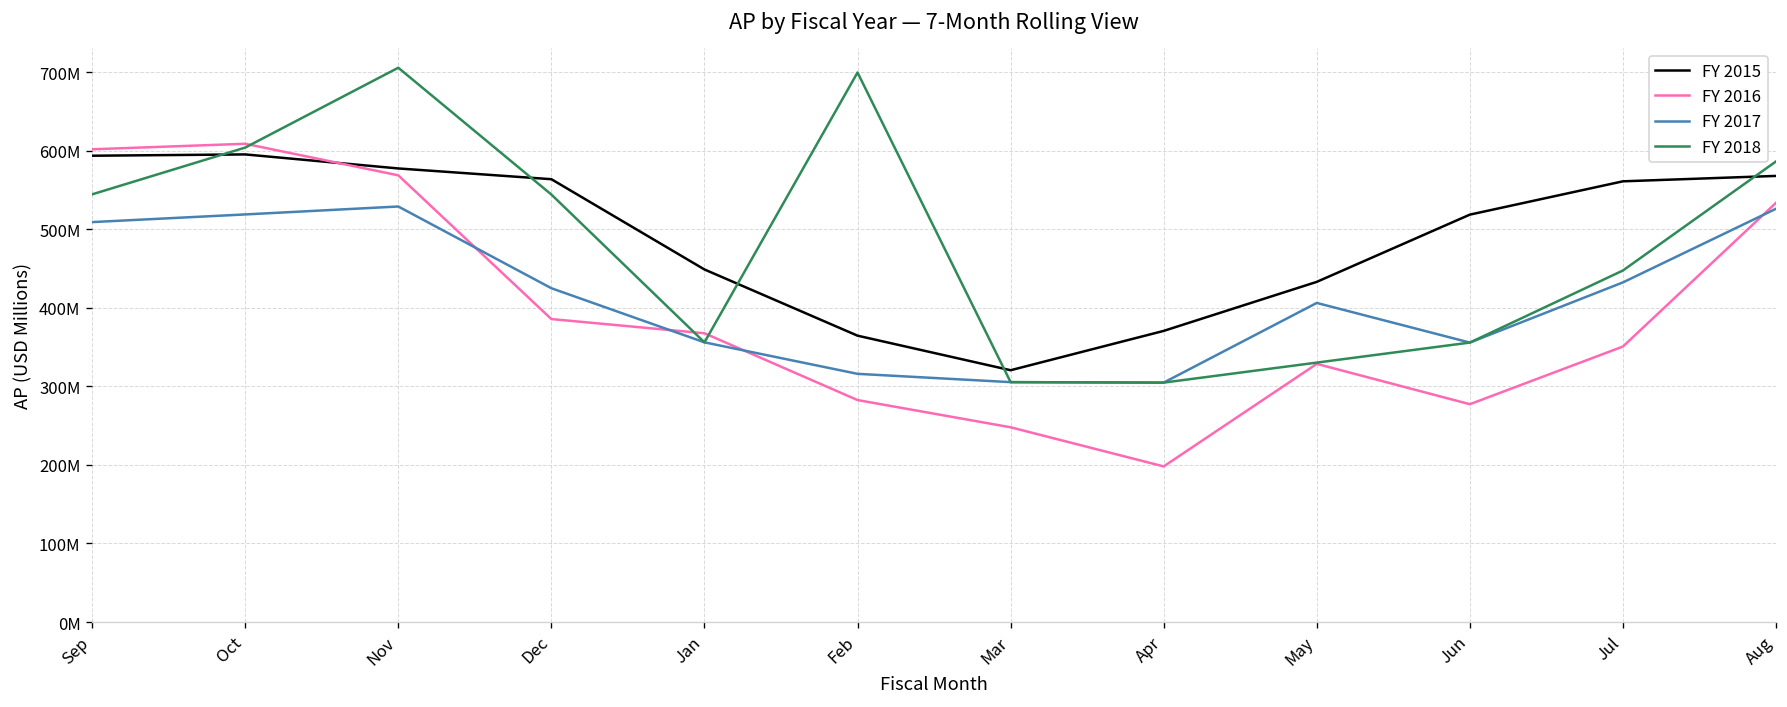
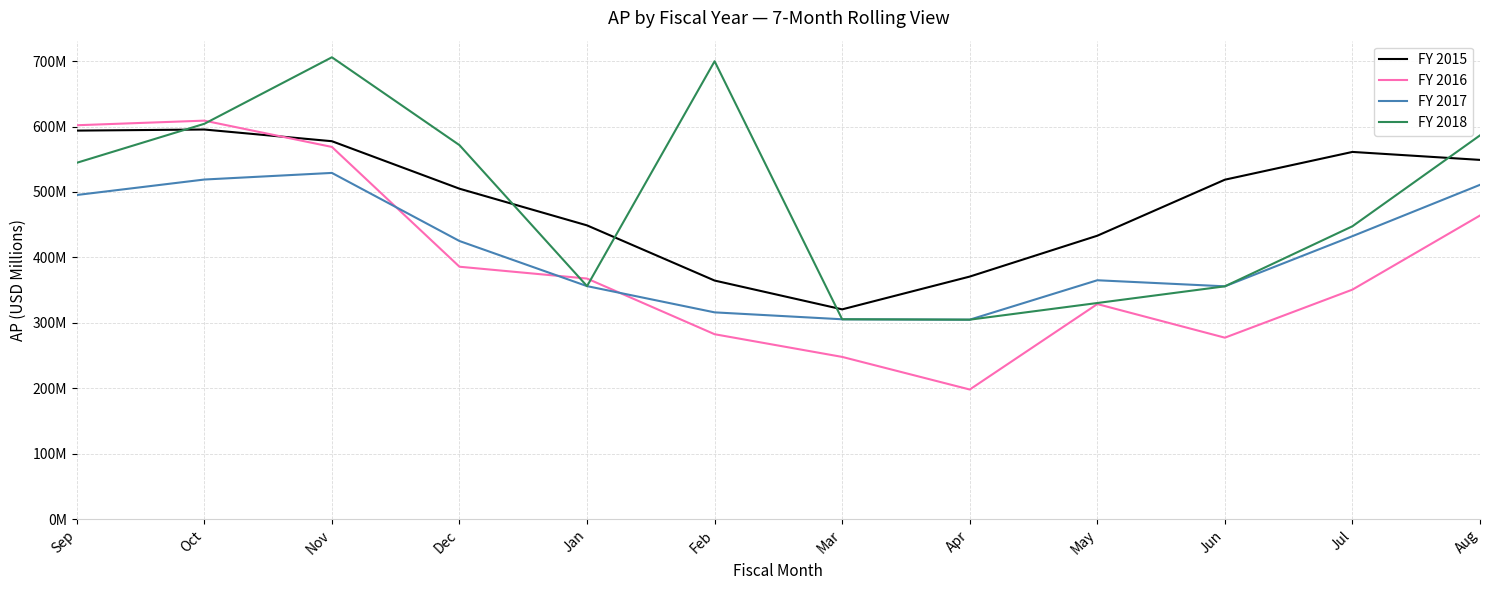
FY 2017, Sep: 510000000 -> 500000000
FY 2015, Dec: 560000000 -> 510000000
FY 2018, Dec: 540000000 -> 570000000
FY 2017, May: 410000000 -> 370000000
FY 2015, Aug: 570000000 -> 550000000
FY 2016, Aug: 530000000 -> 460000000
FY 2017, Aug: 530000000 -> 510000000
